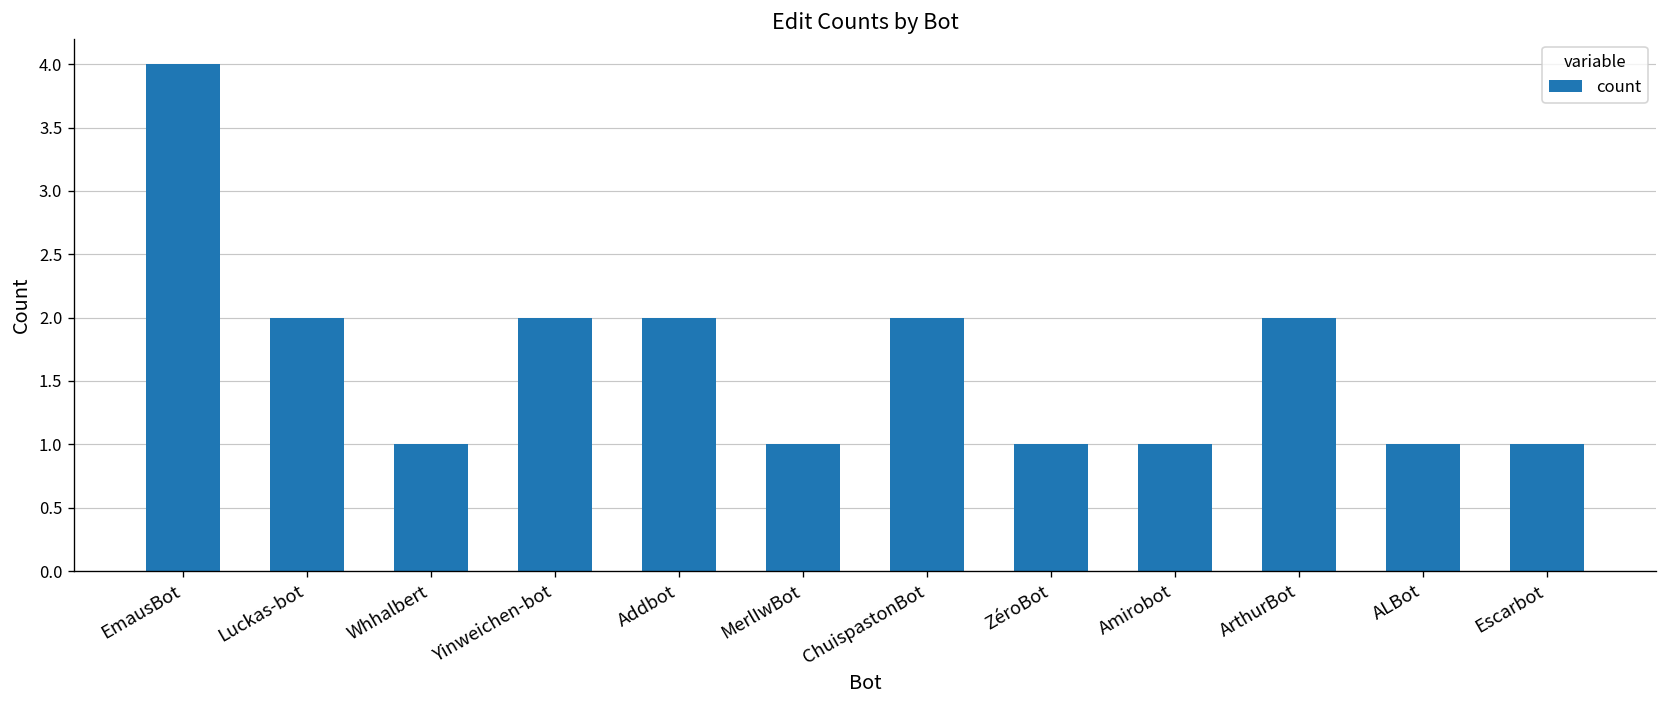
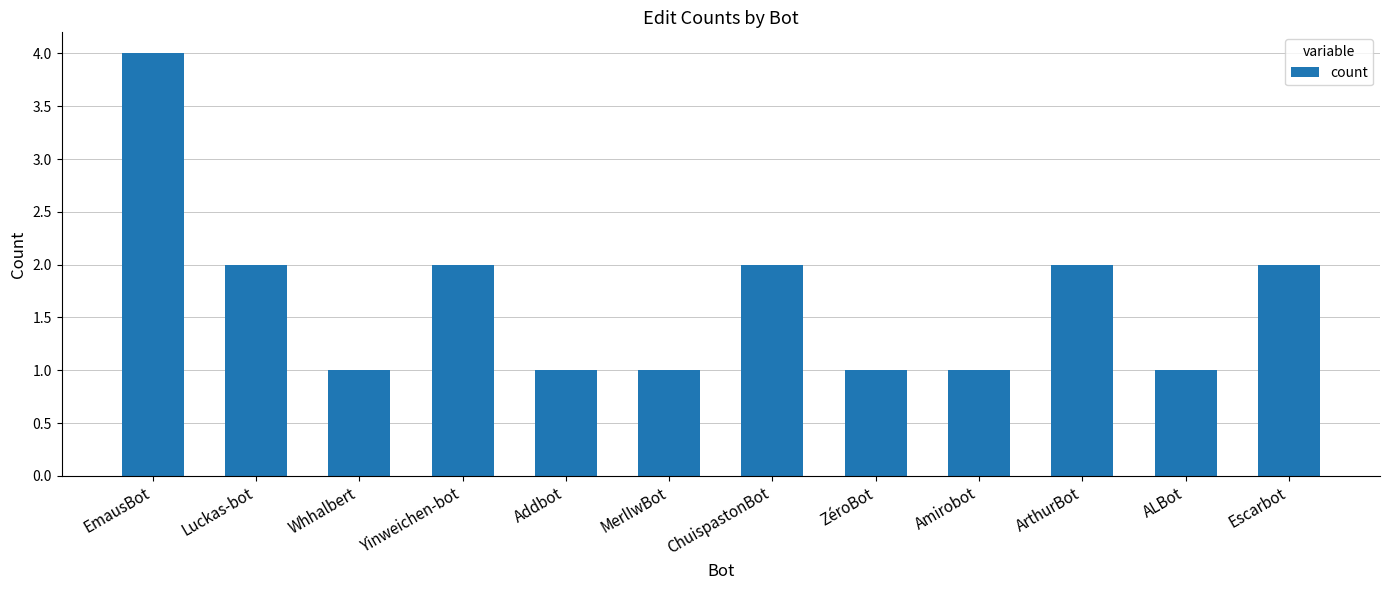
Addbot: 2 -> 1
Escarbot: 1 -> 2
